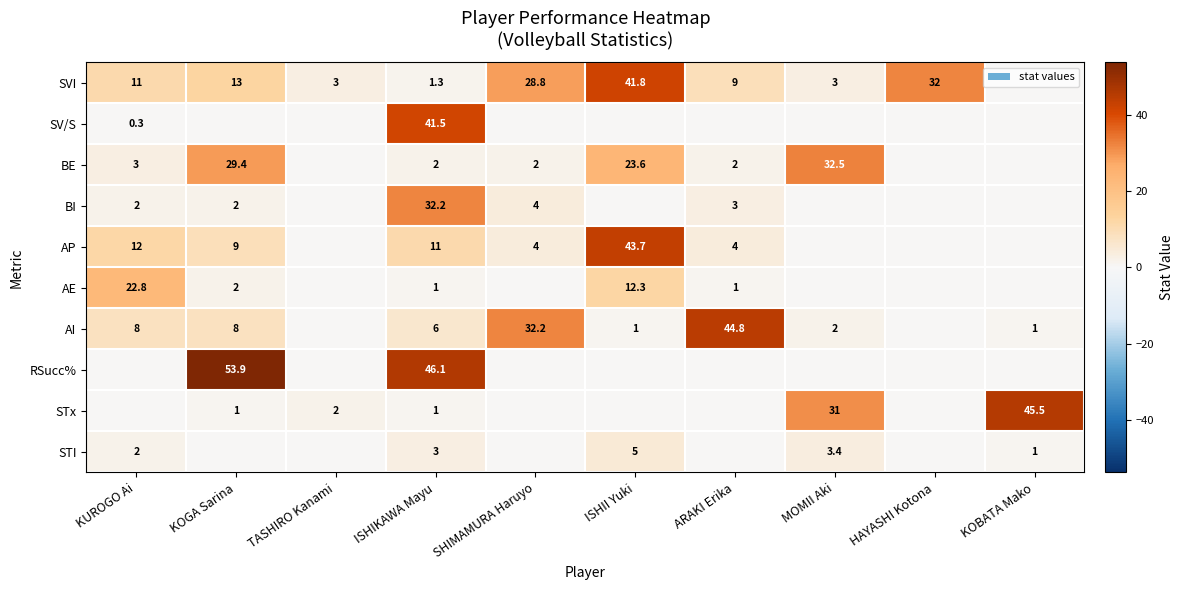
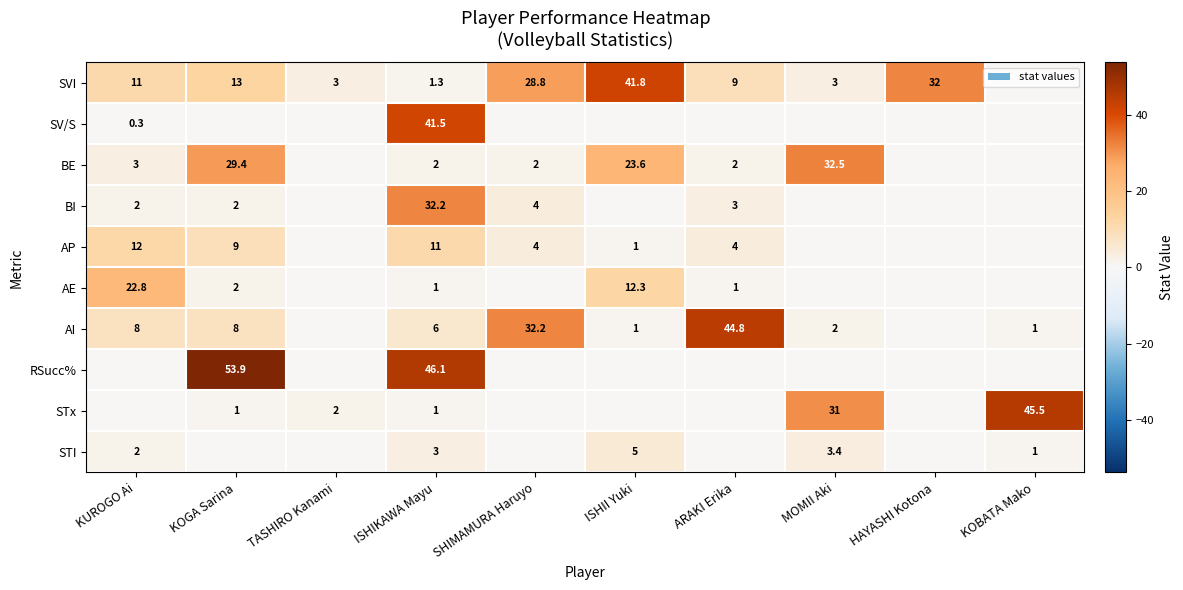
AP, ISHII Yuki: 43.7 -> 1
